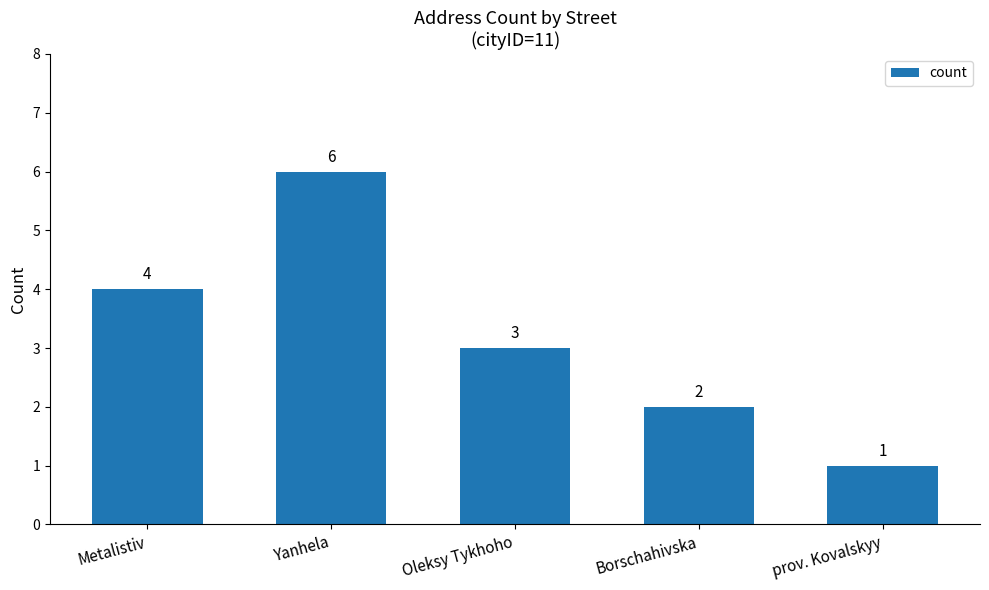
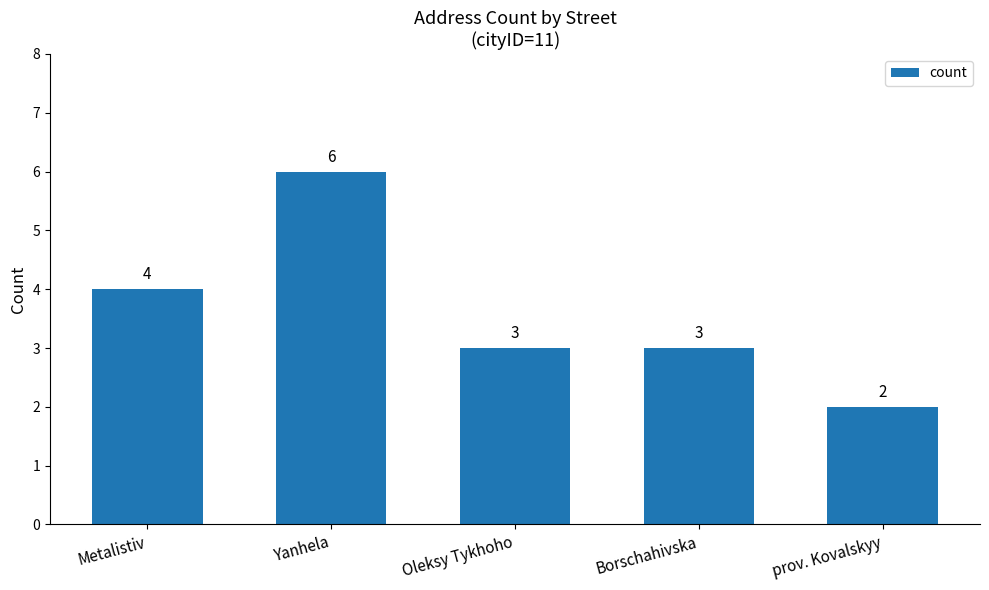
Borschahivska: 2 -> 3
prov. Kovalskyy: 1 -> 2
